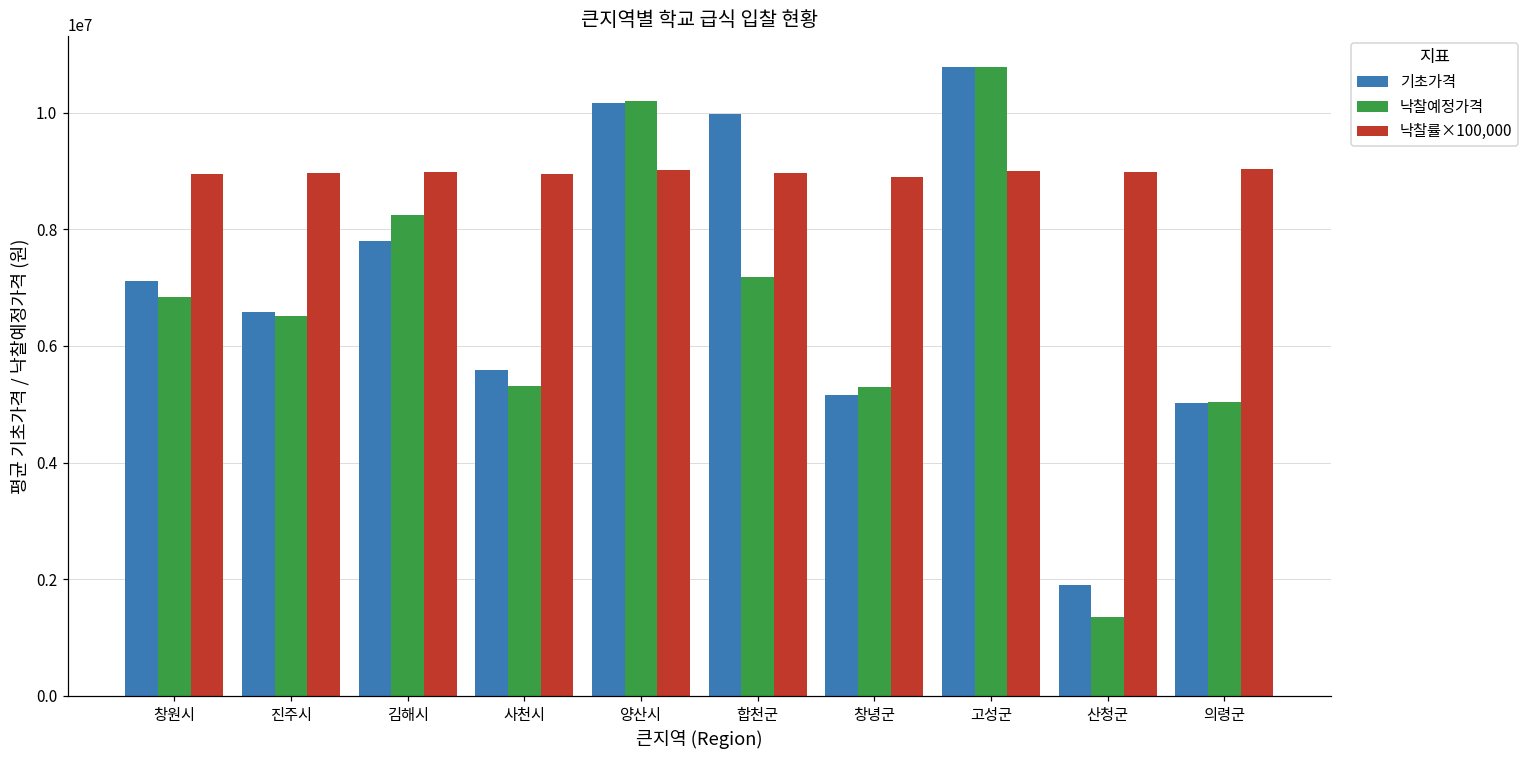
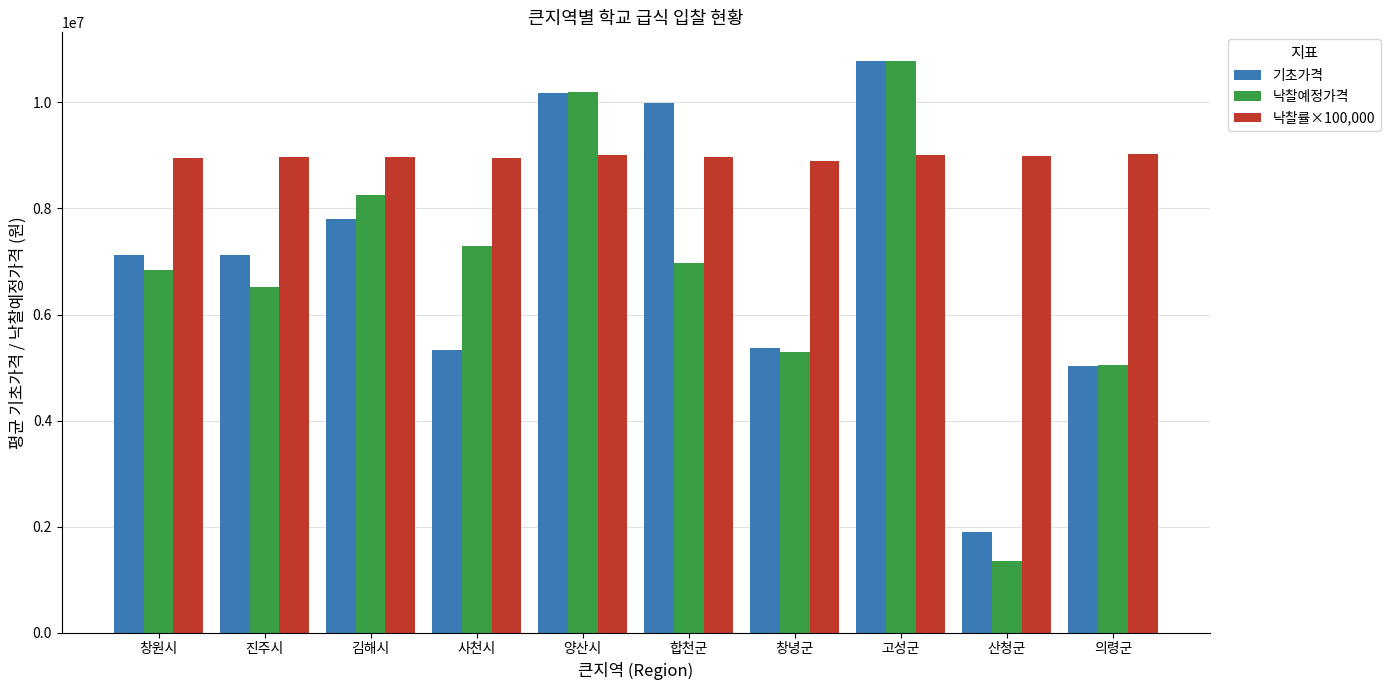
기초가격, 진주시: 6600000 -> 7100000
기초가격, 사천시: 5600000 -> 5300000
낙찰예정가격, 사천시: 5300000 -> 7300000
낙찰예정가격, 합천군: 7200000 -> 7000000
기초가격, 창녕군: 5200000 -> 5400000
